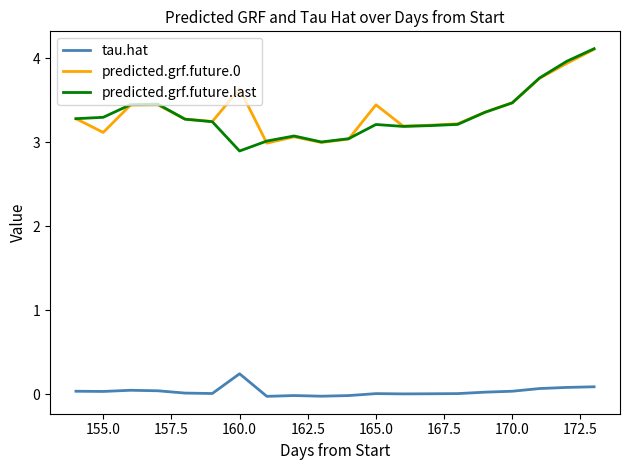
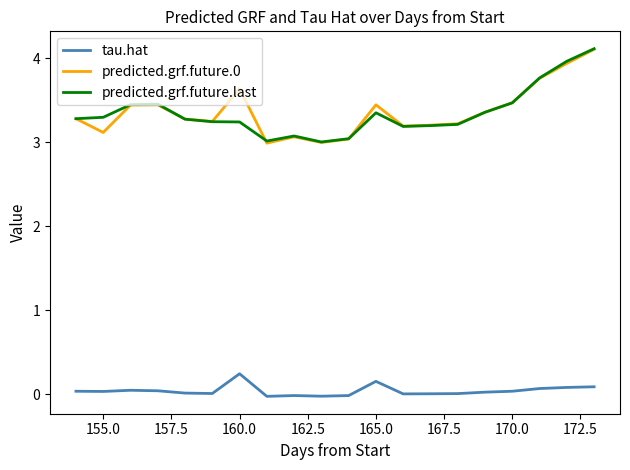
predicted.grf.future.last, 160.0: 2.9 -> 3.2
tau.hat, 165.0: 0.0 -> 0.2
predicted.grf.future.last, 165.0: 3.2 -> 3.3
